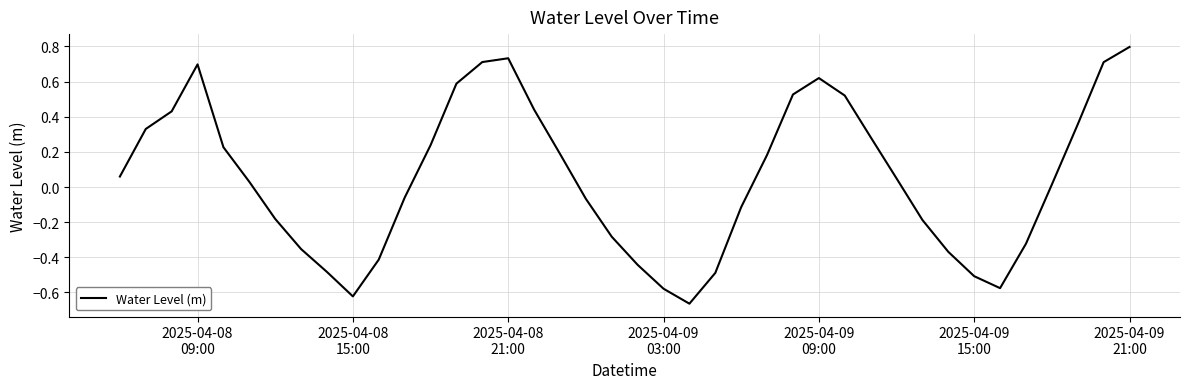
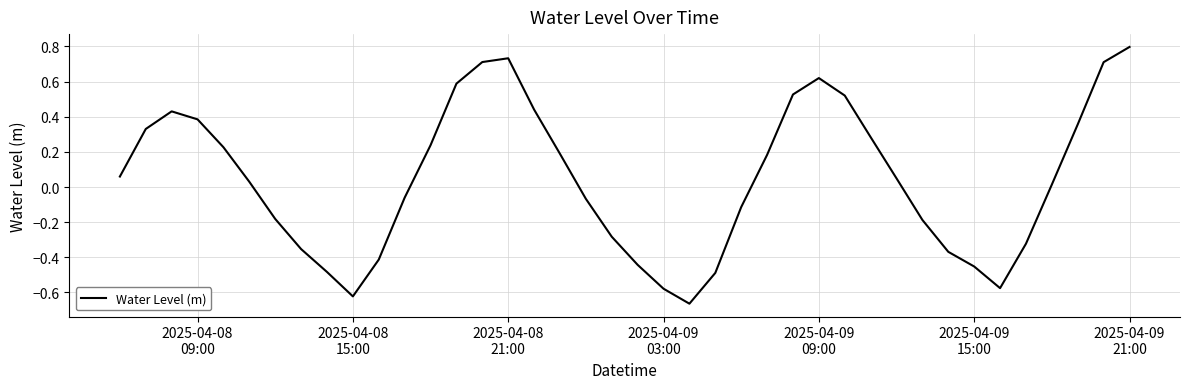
2025-04-08 09:00: 0.70 -> 0.39
2025-04-09 15:00: -0.51 -> -0.45
